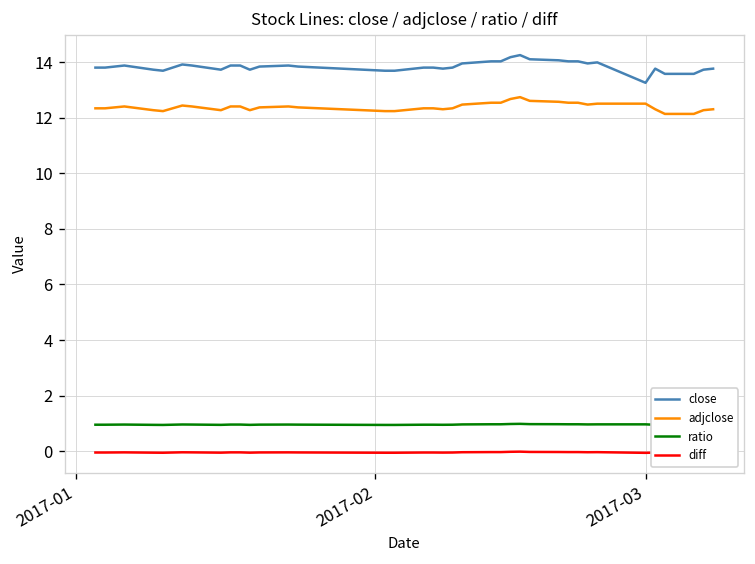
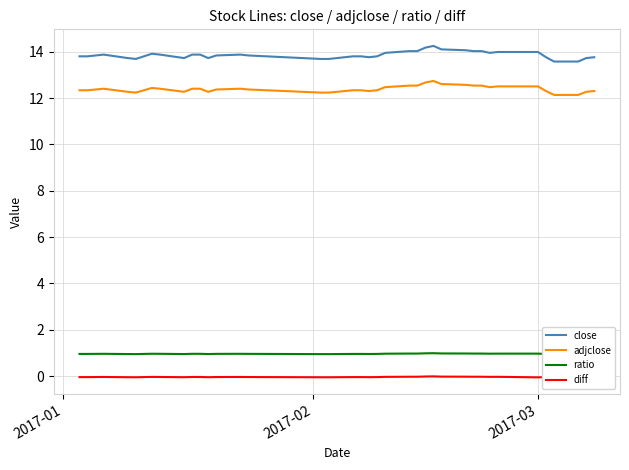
close, 2017-03: 13.3 -> 14.0
